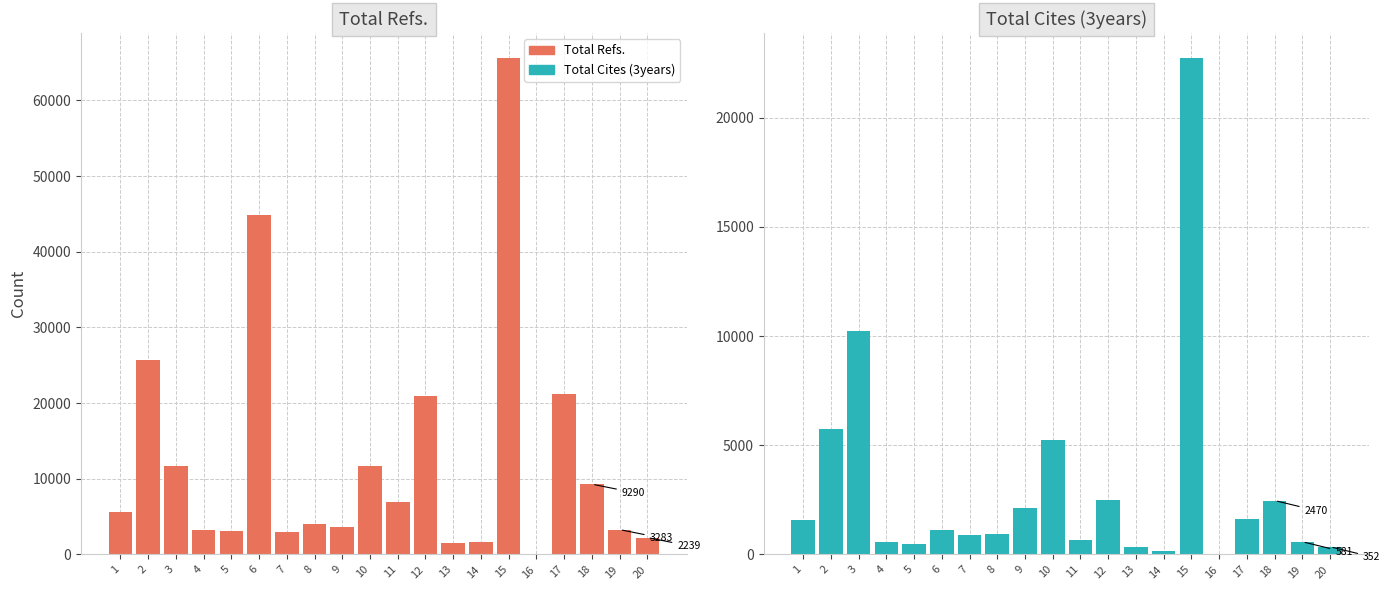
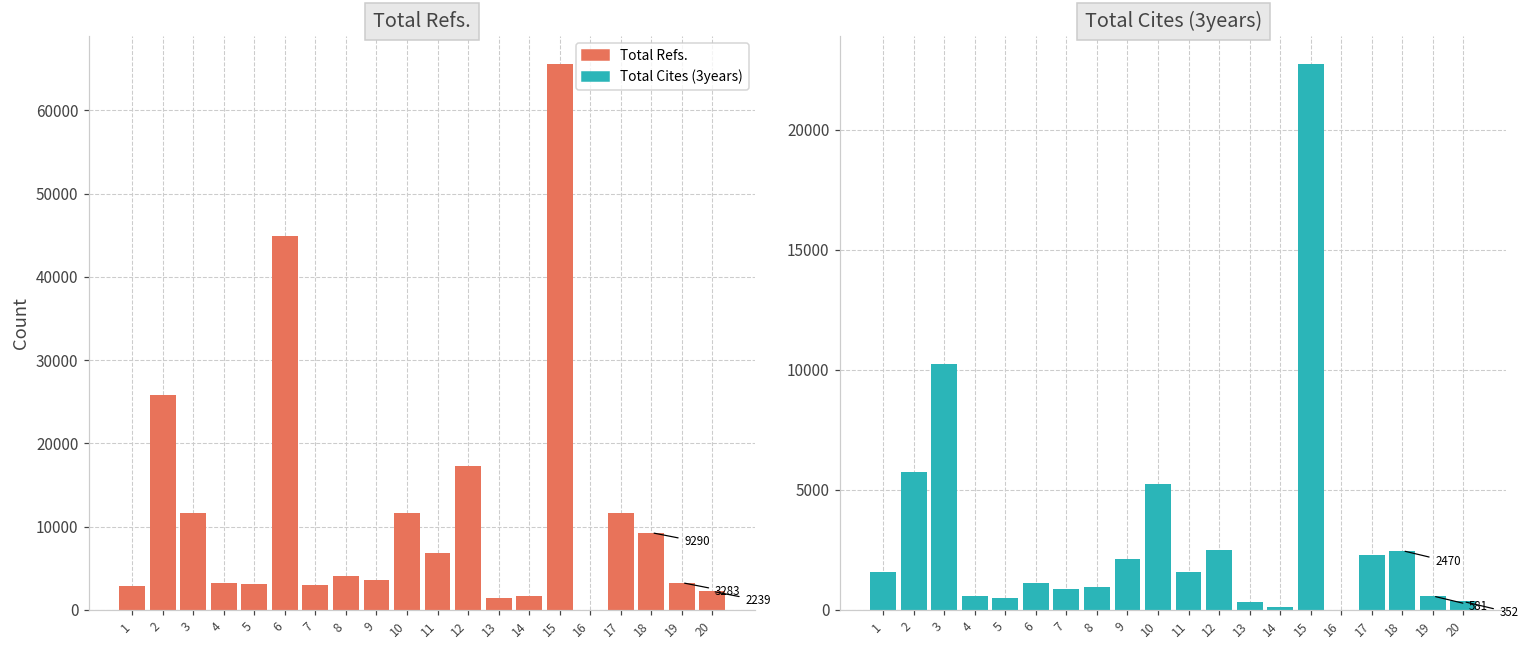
Total Refs., 1: 6000 -> 3000
Total Refs., 12: 21000 -> 17000
Total Refs., 17: 21000 -> 12000
Total Cites (3years), 11: 700 -> 1600
Total Cites (3years), 17: 1600 -> 2300
